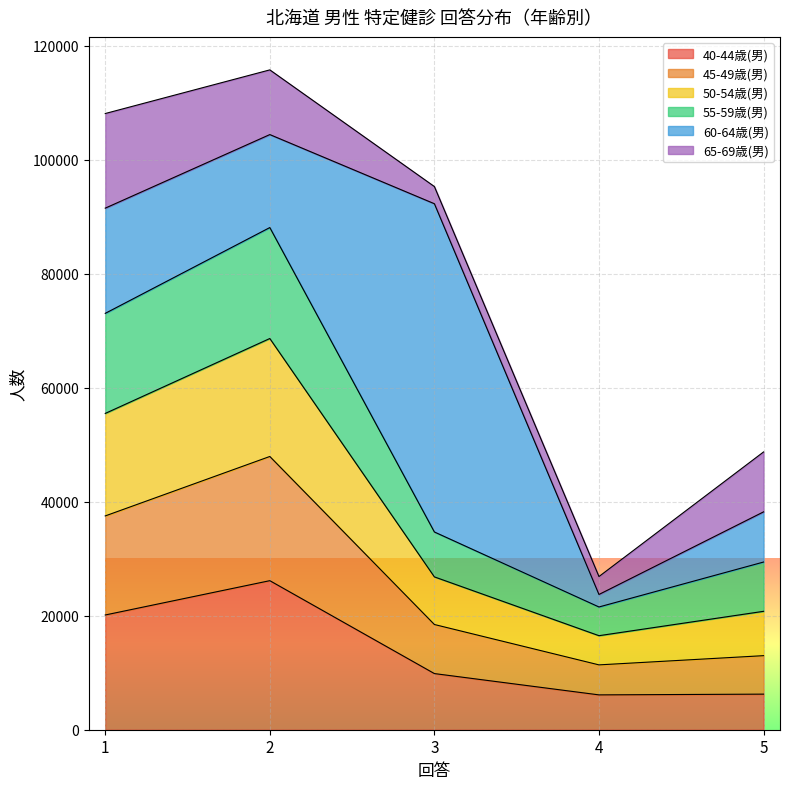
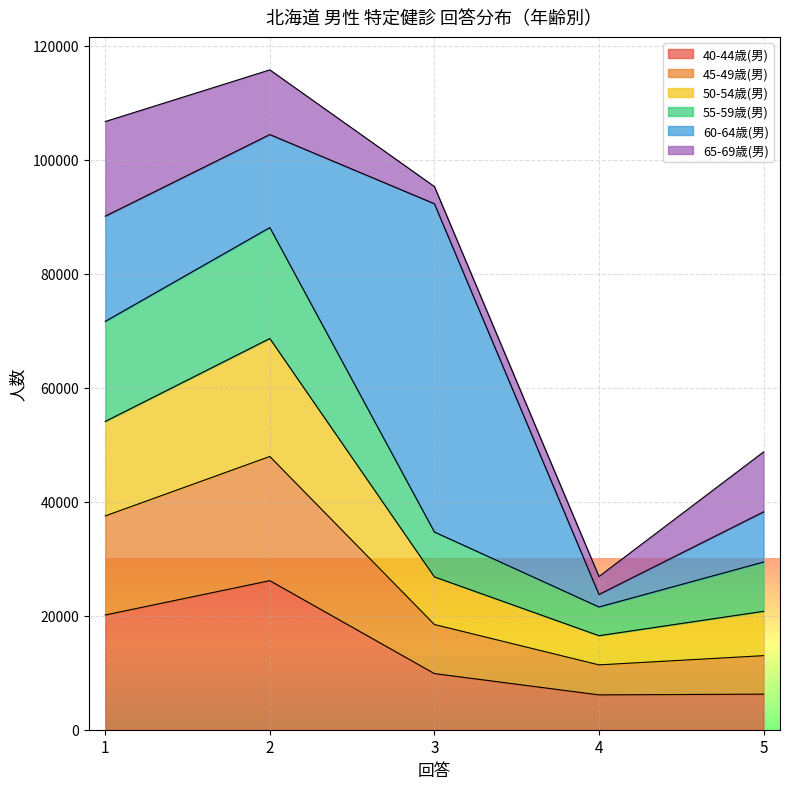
50-54歳(男), 1: 18000 -> 17000
